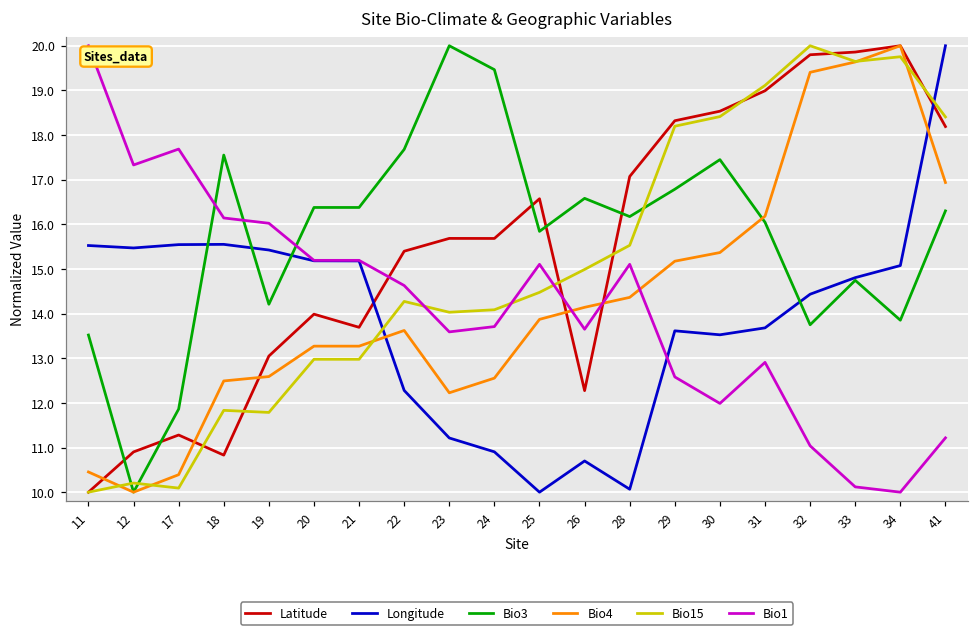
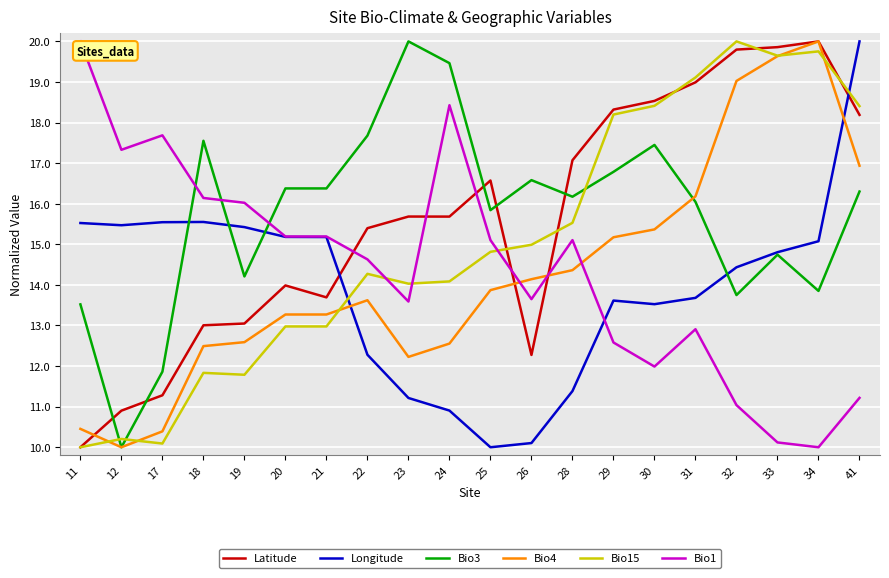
Latitude, 18: 10.8 -> 13.0
Bio1, 24: 13.7 -> 18.4
Bio15, 25: 14.5 -> 14.8
Longitude, 26: 10.7 -> 10.1
Longitude, 28: 10.1 -> 11.4
Bio4, 32: 19.4 -> 19.0
